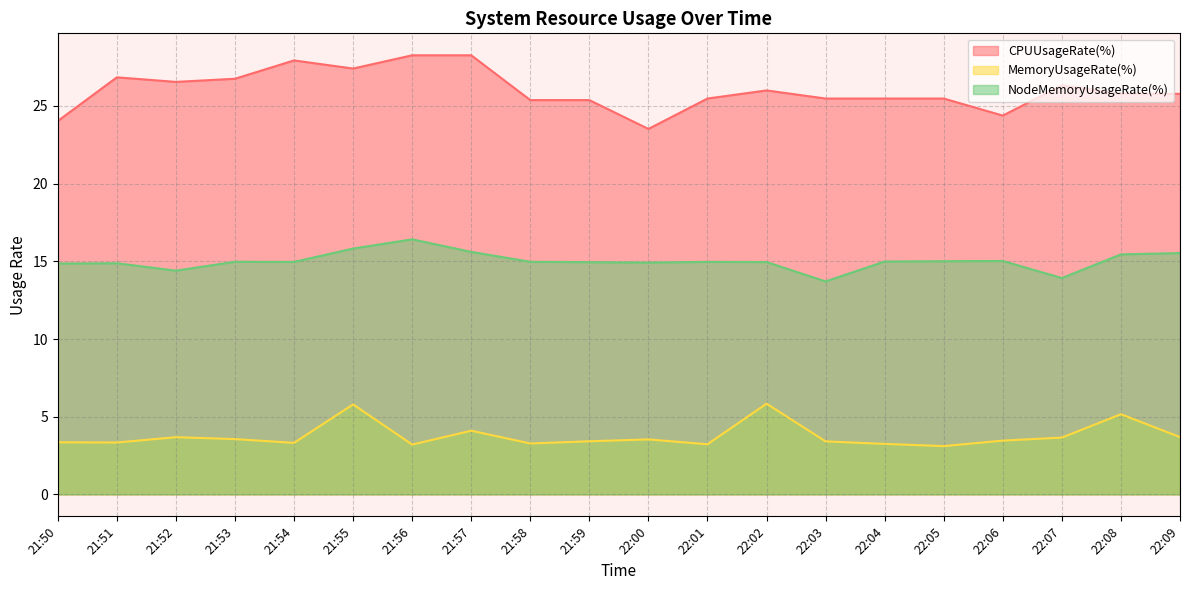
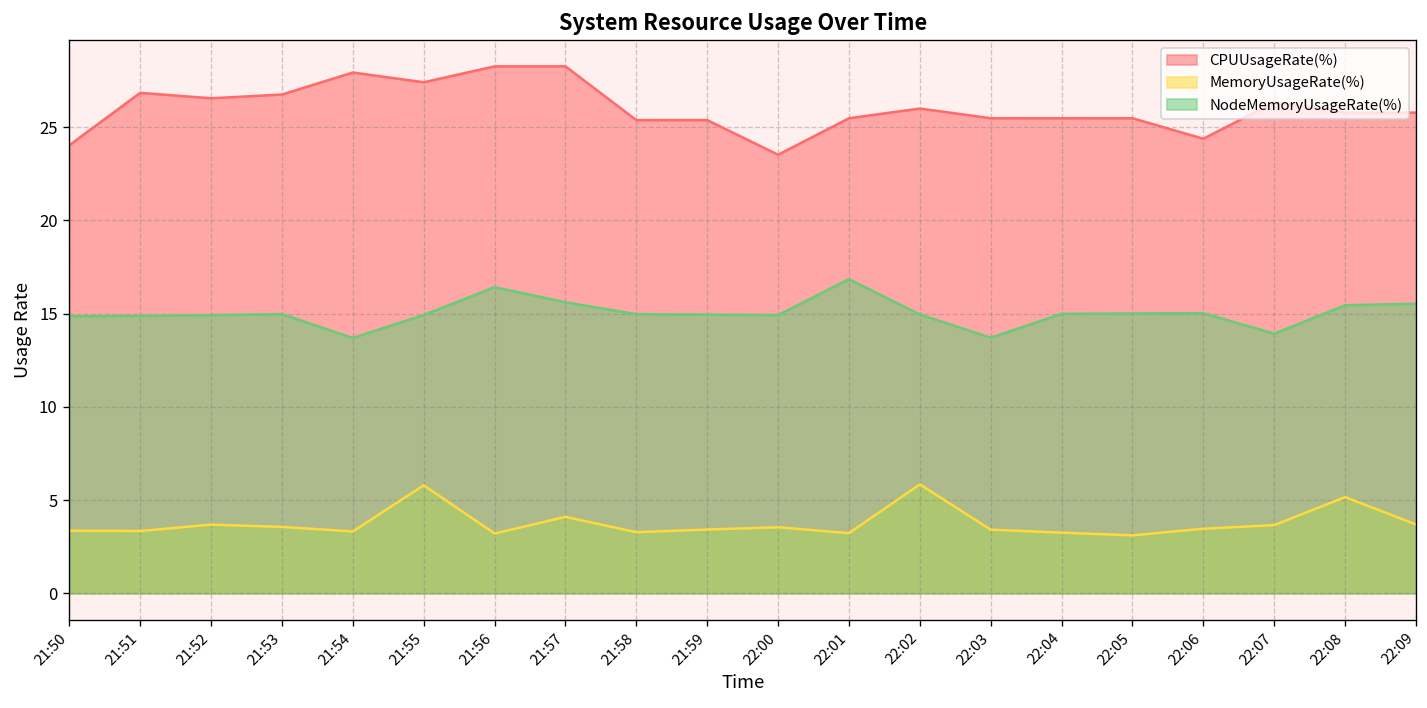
NodeMemoryUsageRate(%), 21:52: 14.4 -> 14.9
NodeMemoryUsageRate(%), 21:54: 15.0 -> 13.7
NodeMemoryUsageRate(%), 21:55: 15.8 -> 14.9
NodeMemoryUsageRate(%), 22:01: 15.0 -> 16.8
